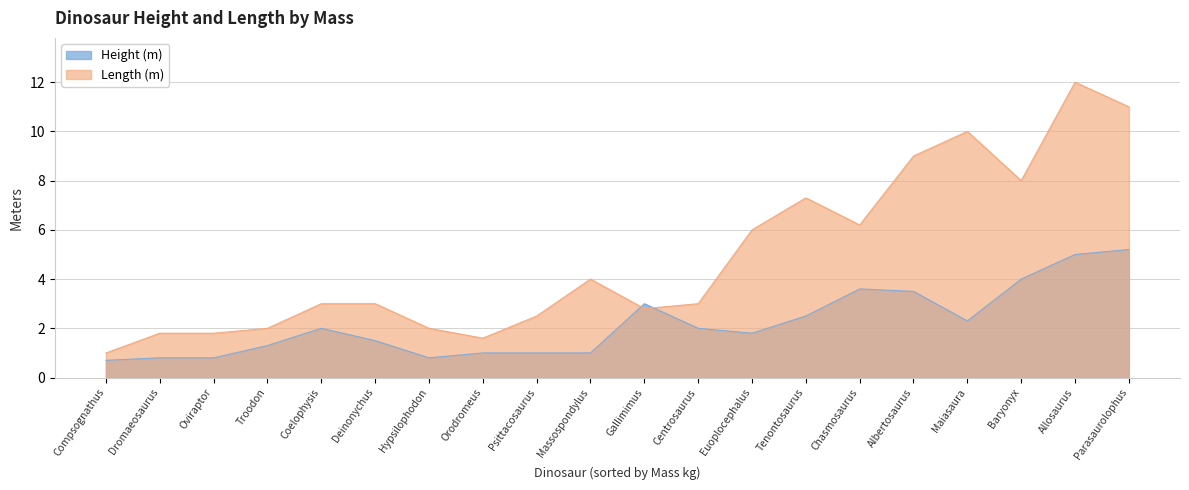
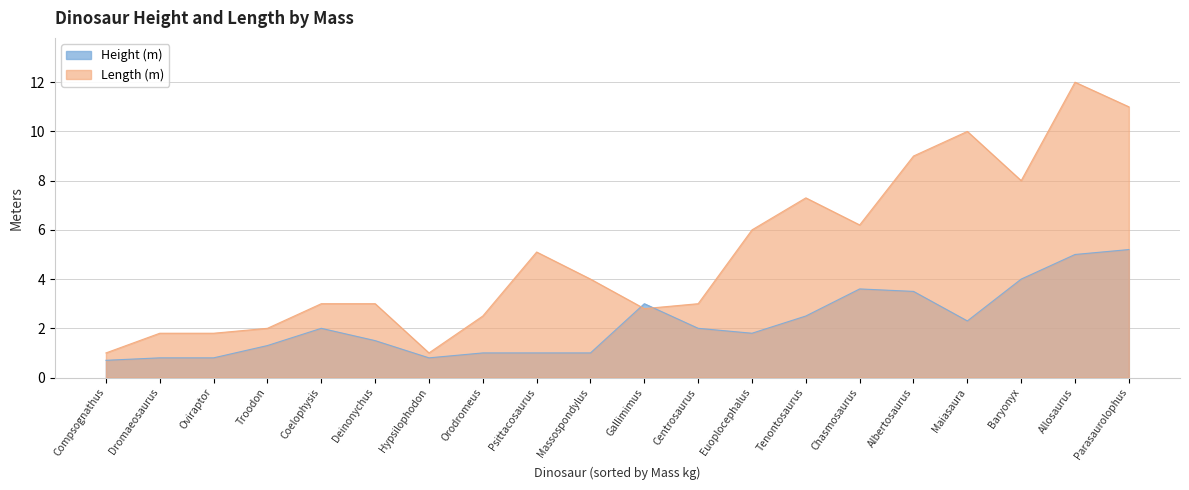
Length (m), Hypsilophodon: 2 -> 1
Length (m), Orodromeus: 1.6 -> 2.5
Length (m), Psittacosaurus: 2.5 -> 5.1
